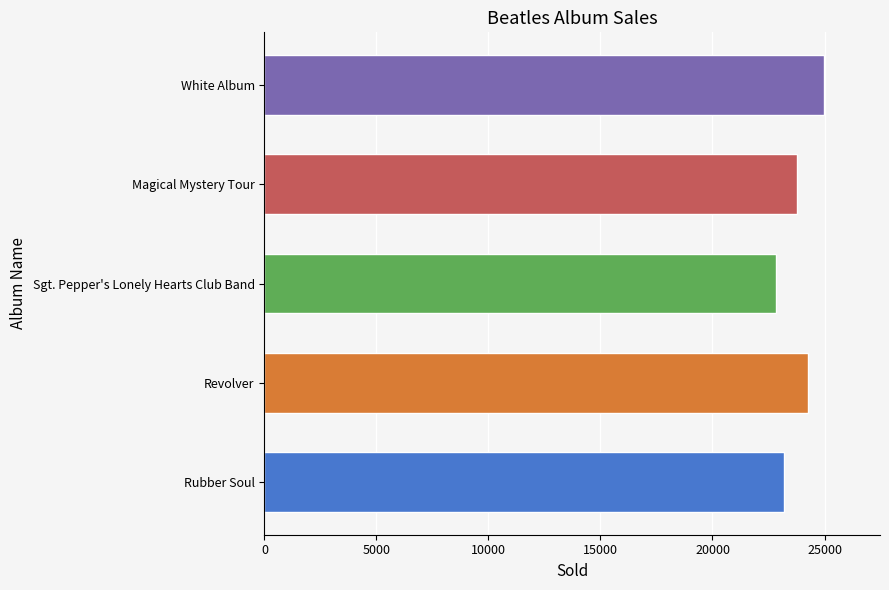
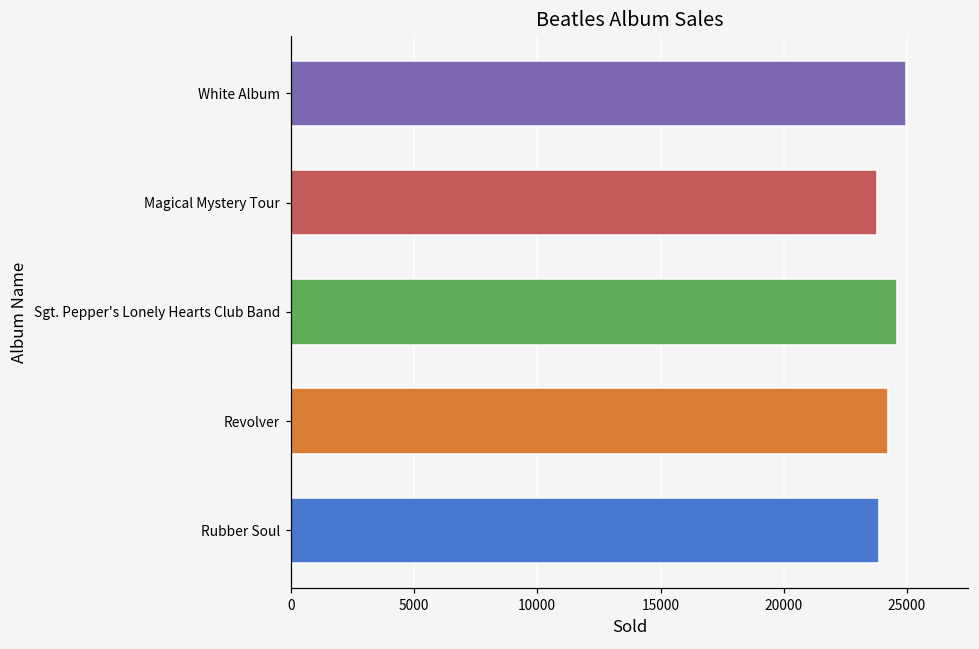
Sgt. Pepper's Lonely Hearts Club Band: 22800 -> 24600
Rubber Soul: 23200 -> 23900
